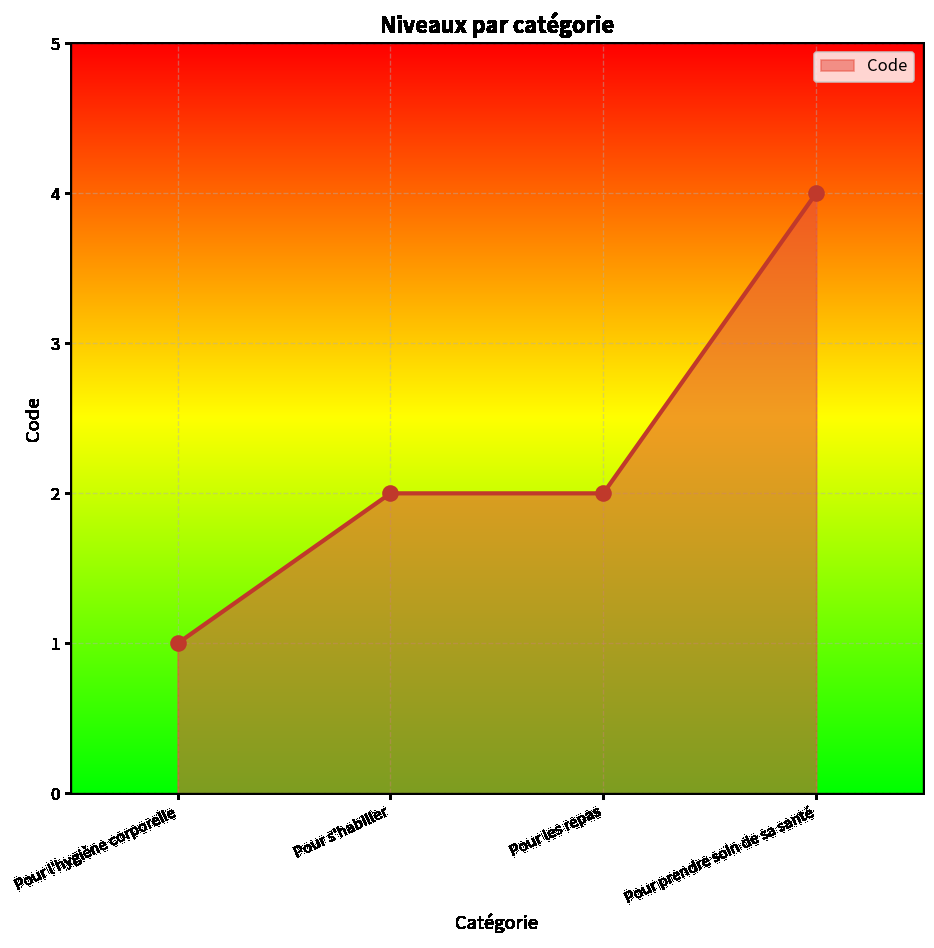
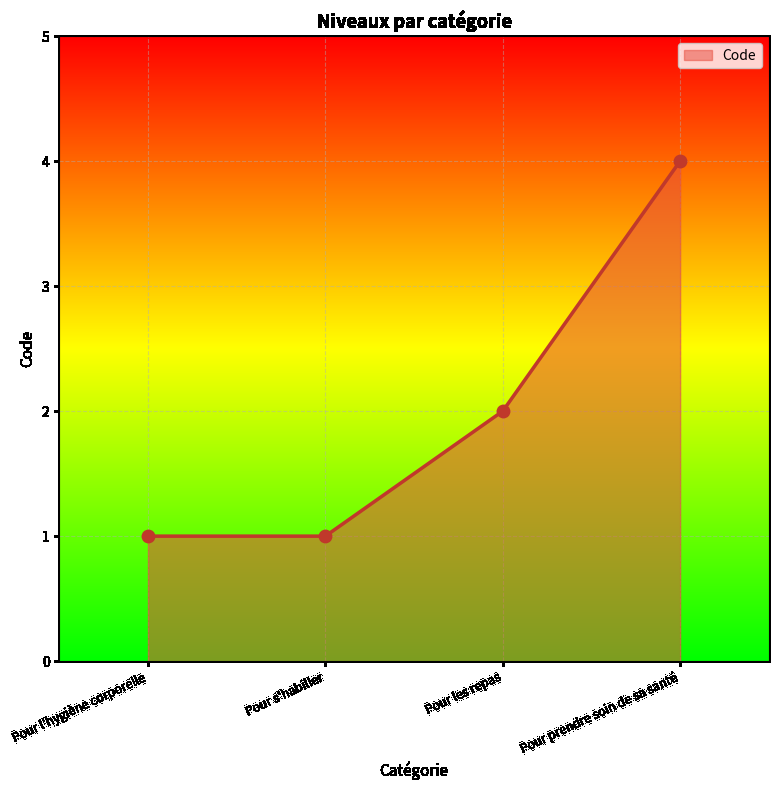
Pour s'habiller: 2 -> 1
